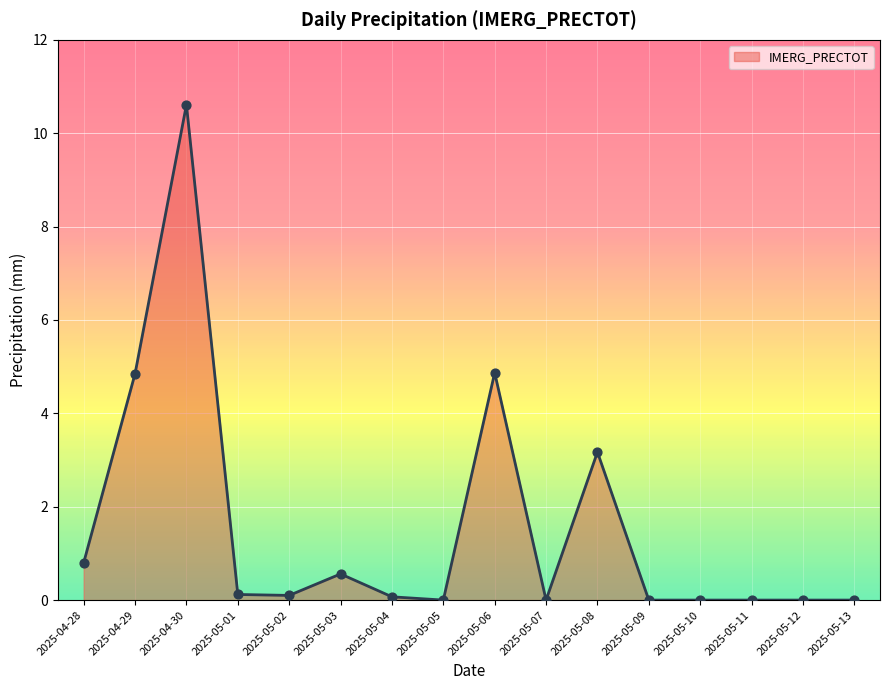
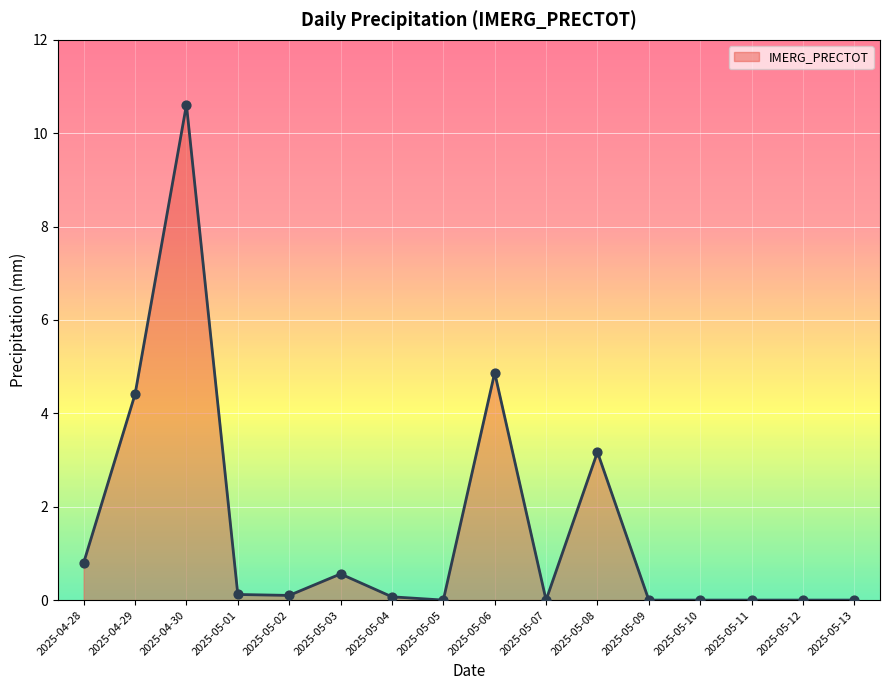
2025-04-29: 4.9 -> 4.4
